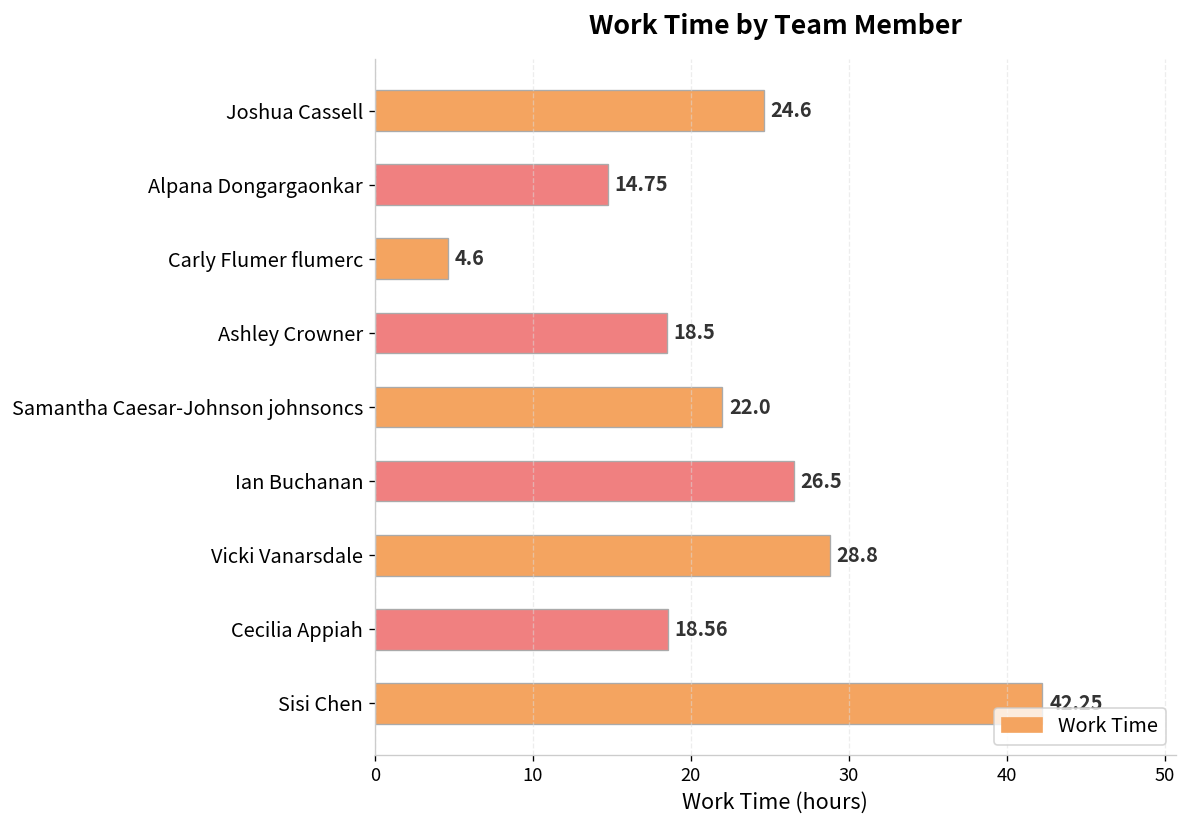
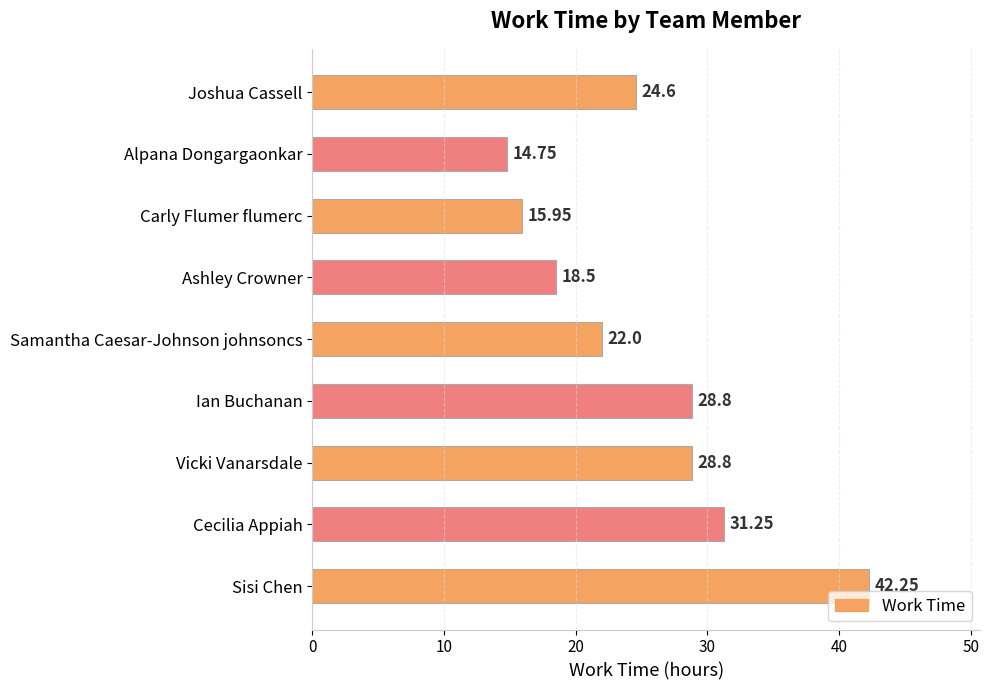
Carly Flumer flumerc: 4.6 -> 15.95
Ian Buchanan: 26.5 -> 28.8
Cecilia Appiah: 18.56 -> 31.25
